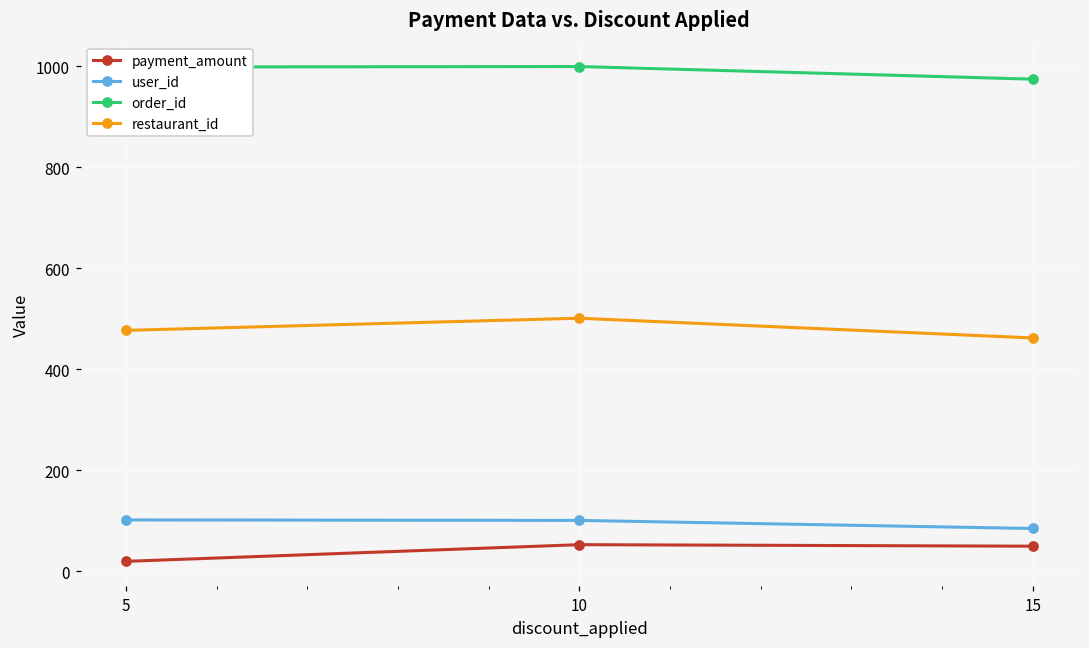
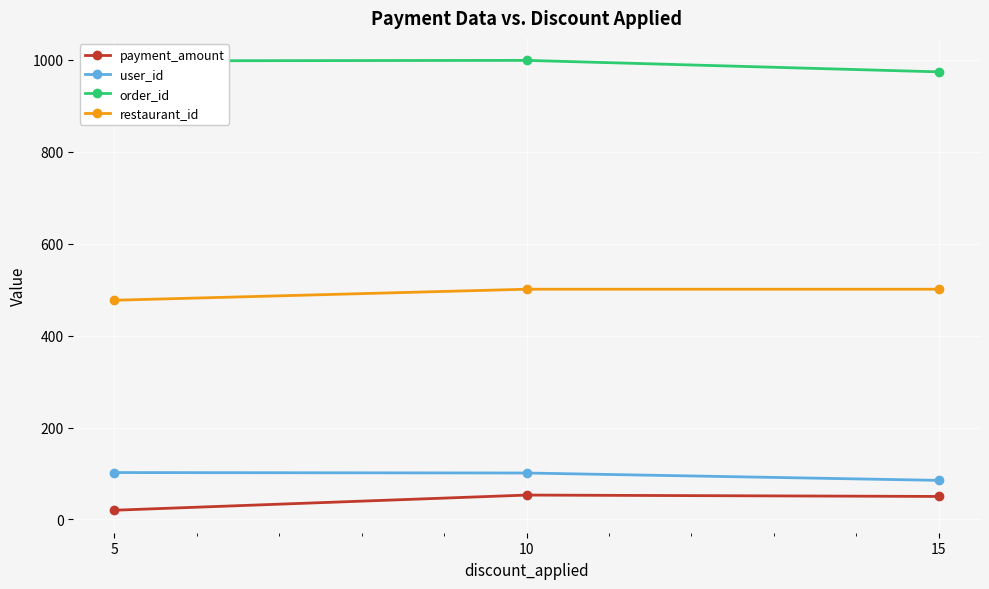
restaurant_id, 15: 460 -> 500
